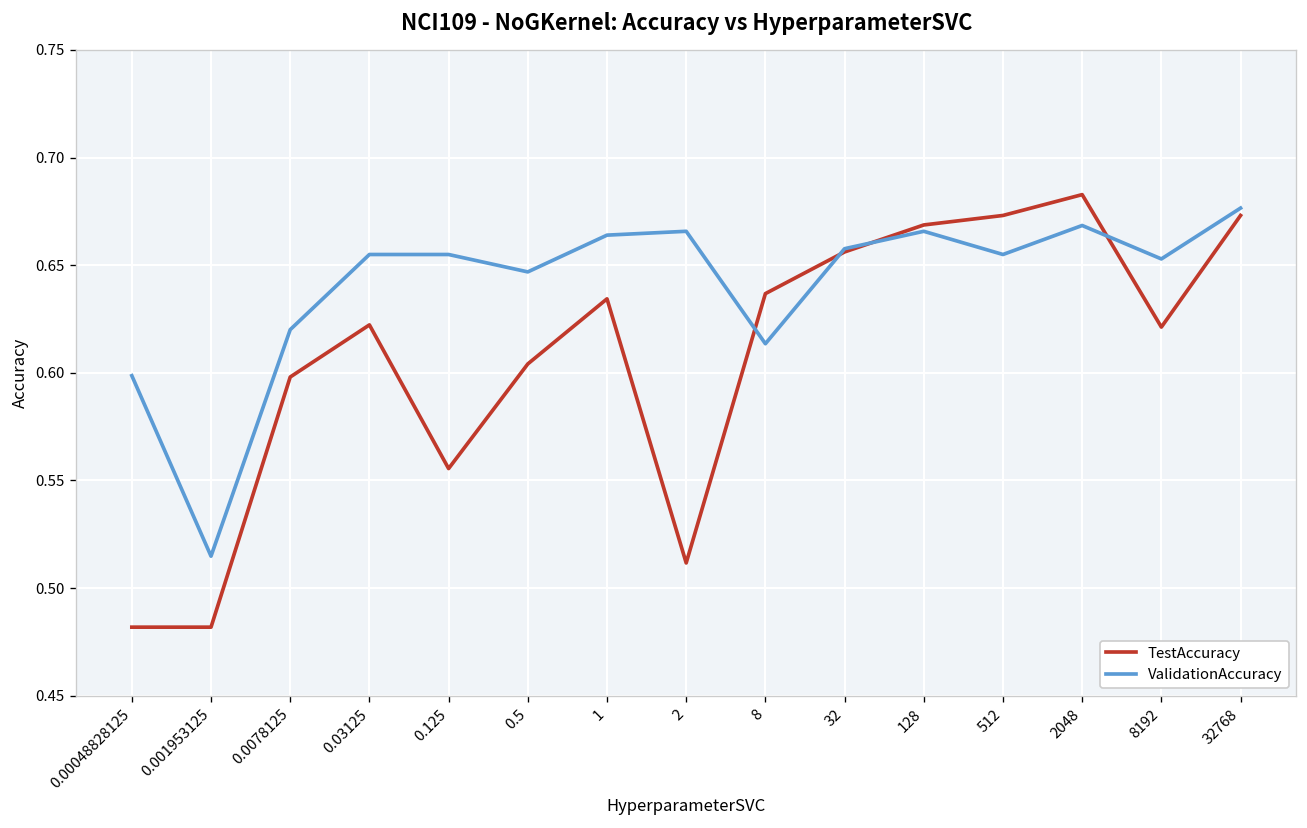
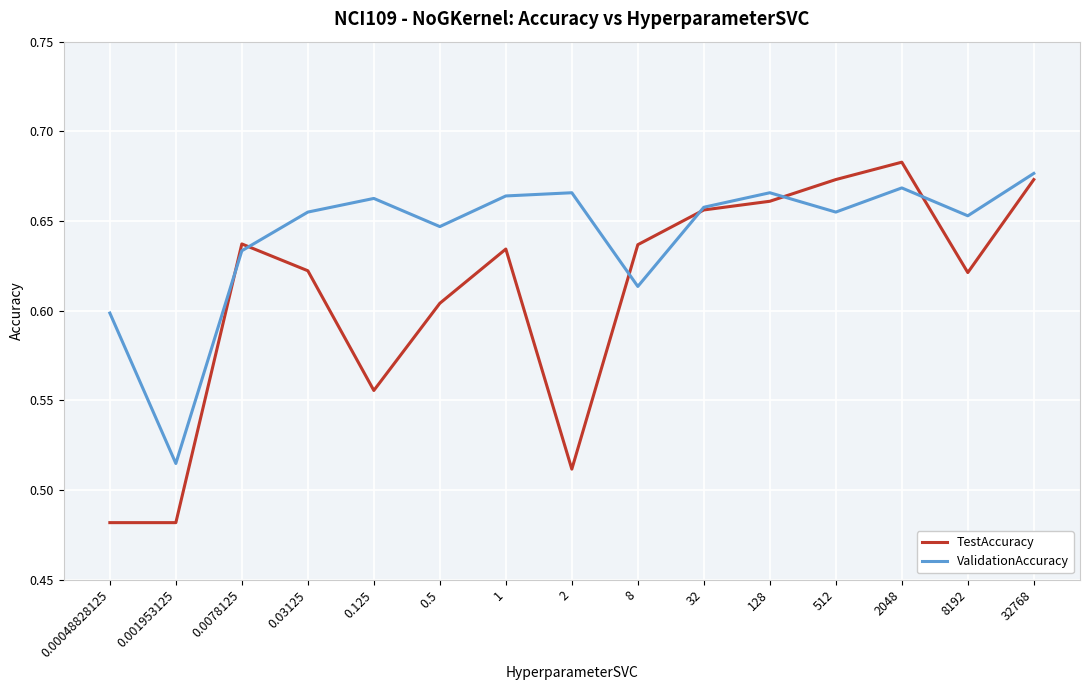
TestAccuracy, 0.0078125: 0.598 -> 0.637
ValidationAccuracy, 0.0078125: 0.620 -> 0.633
ValidationAccuracy, 0.125: 0.655 -> 0.663
TestAccuracy, 128: 0.669 -> 0.661
